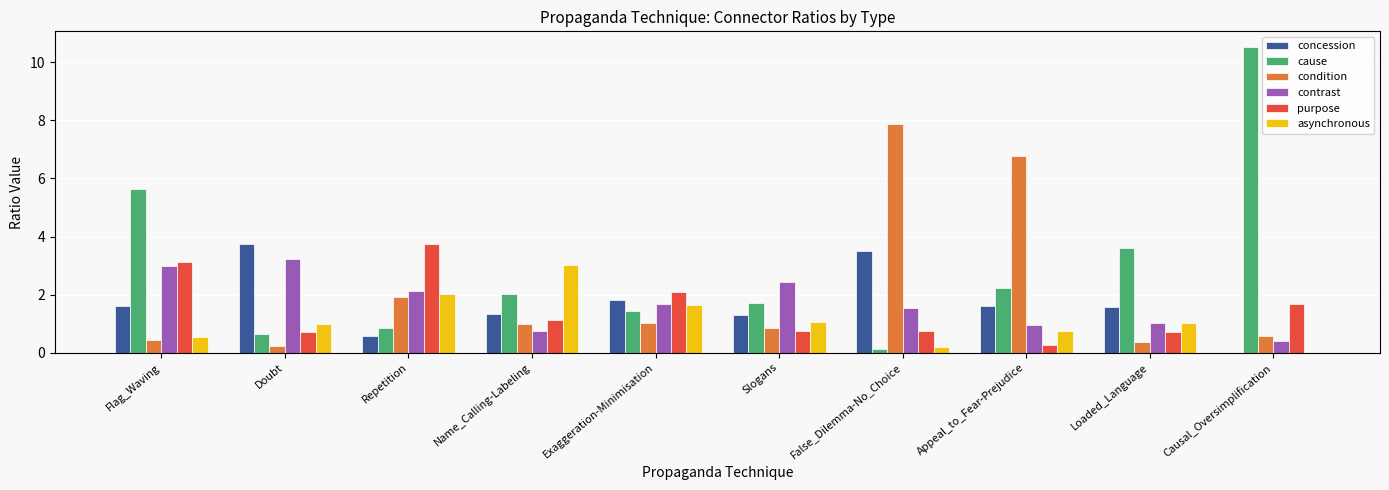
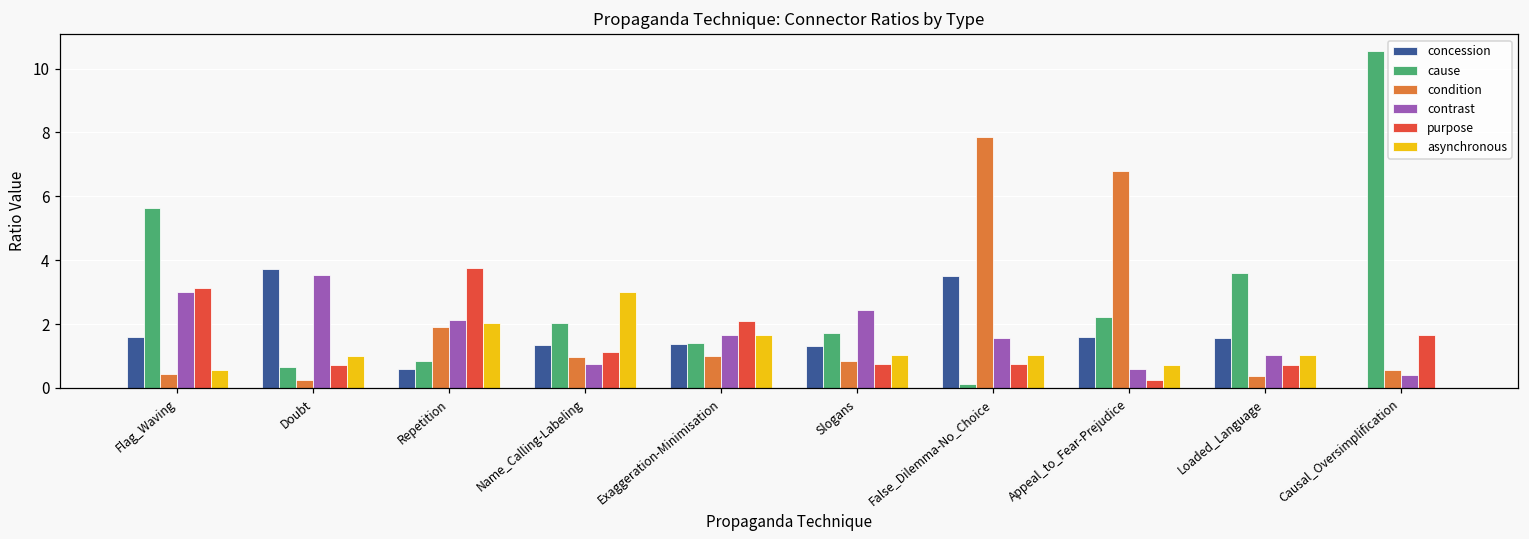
contrast, Doubt: 3.2 -> 3.5
concession, Exaggeration-Minimisation: 1.8 -> 1.4
asynchronous, False_Dilemma-No_Choice: 0.2 -> 1.0
contrast, Appeal_to_Fear-Prejudice: 1.0 -> 0.6
